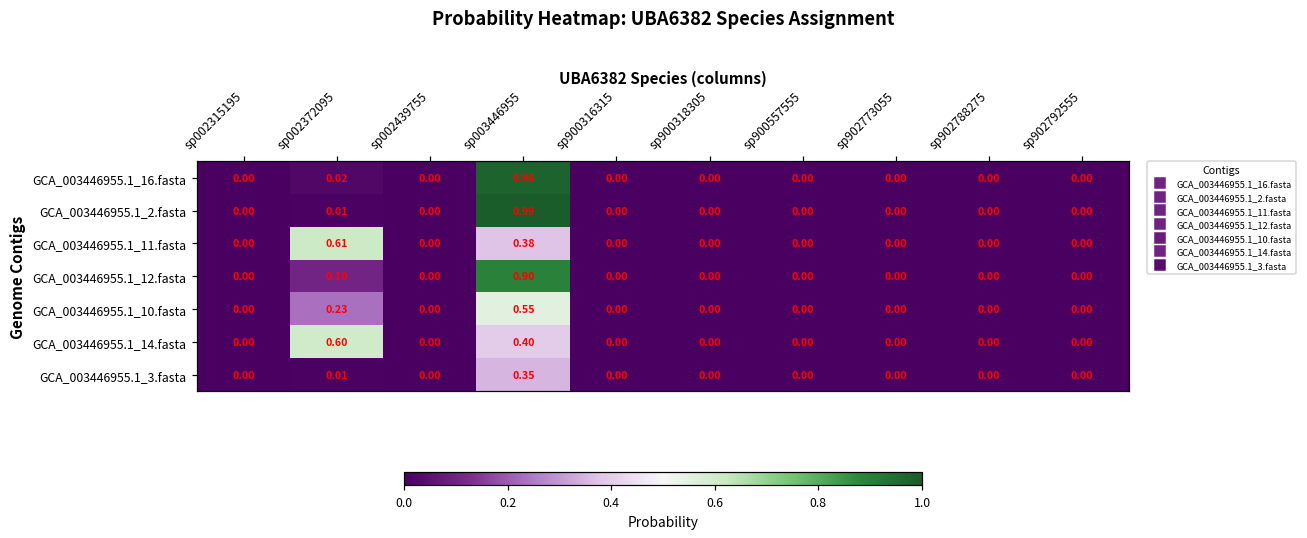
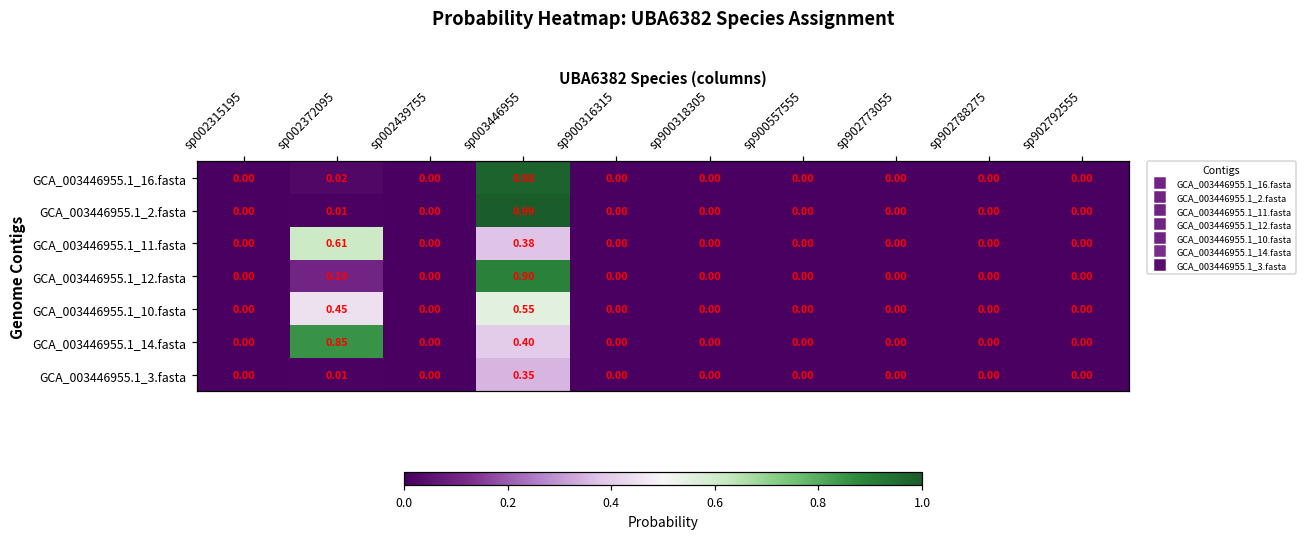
GCA_003446955.1_10.fasta, sp002372095: 0.23 -> 0.45
GCA_003446955.1_14.fasta, sp002372095: 0.60 -> 0.85
